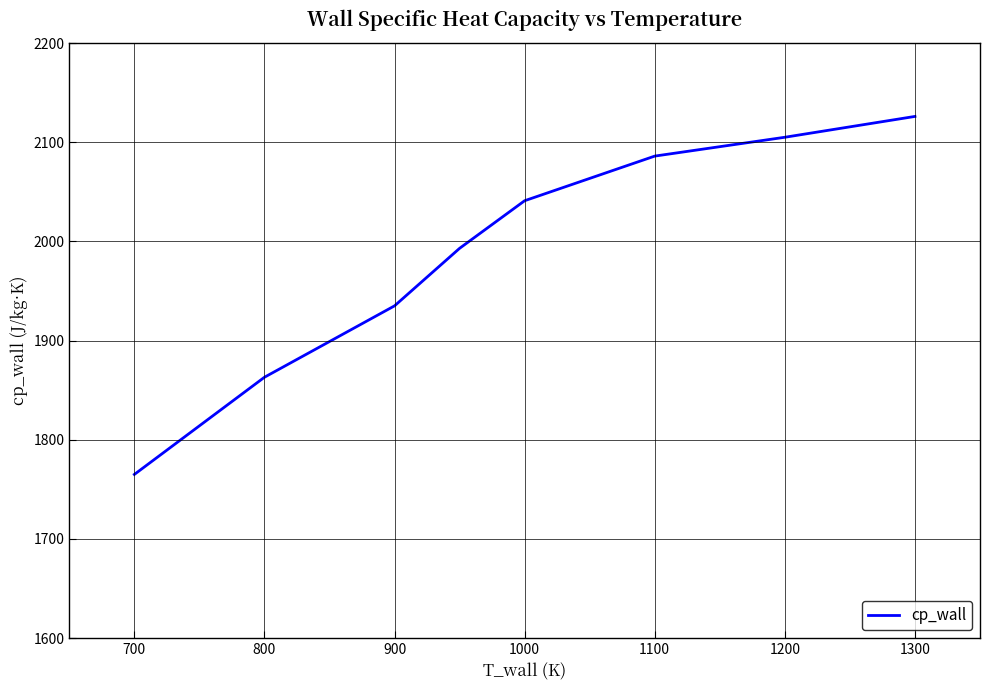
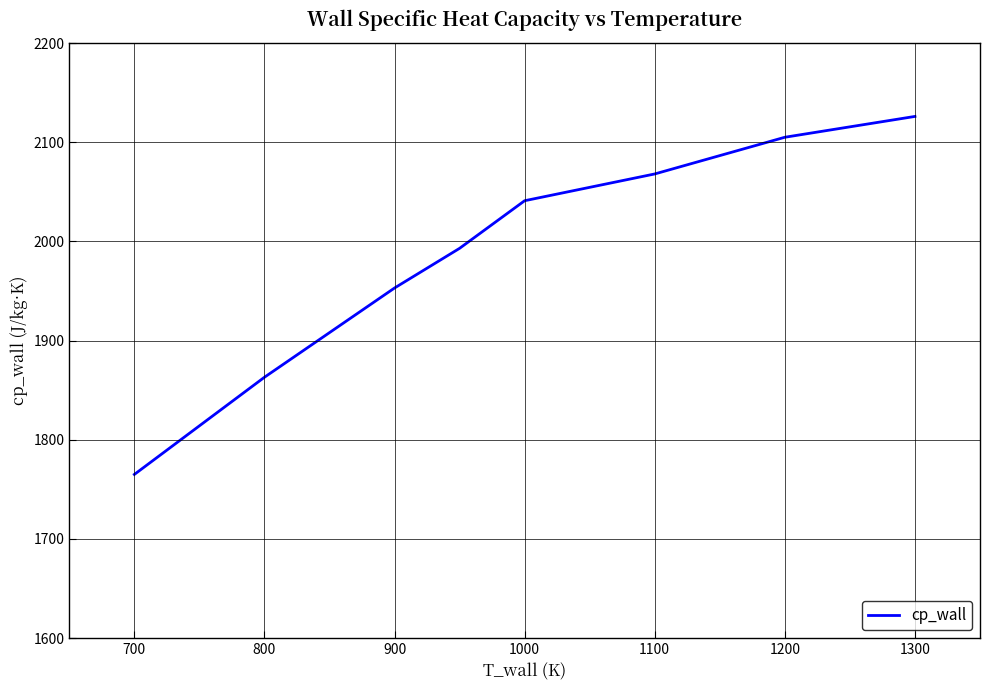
900: 1940 -> 1950
1100: 2090 -> 2070
